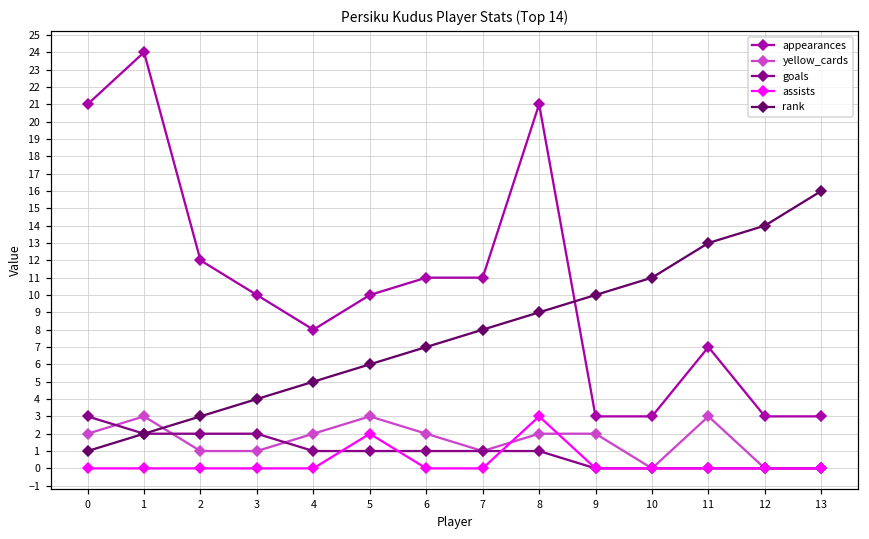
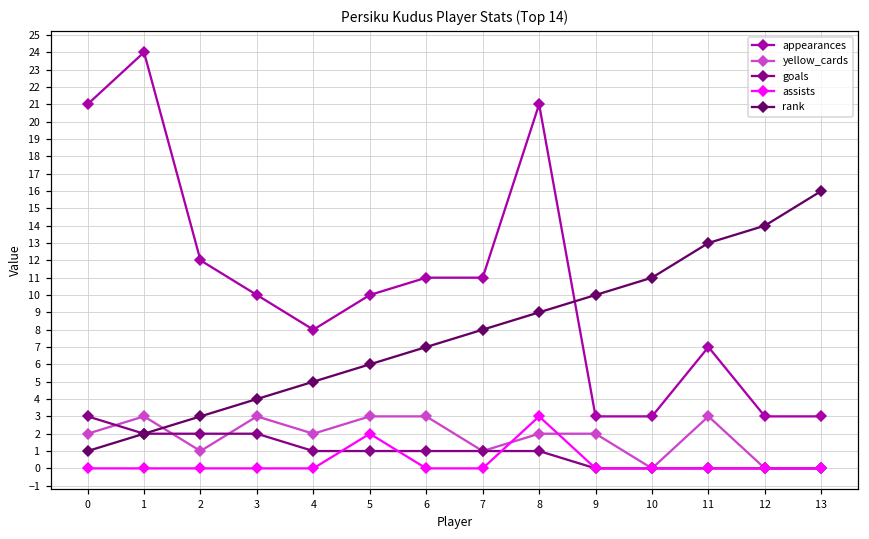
yellow_cards, 3: 1 -> 3
yellow_cards, 6: 2 -> 3
